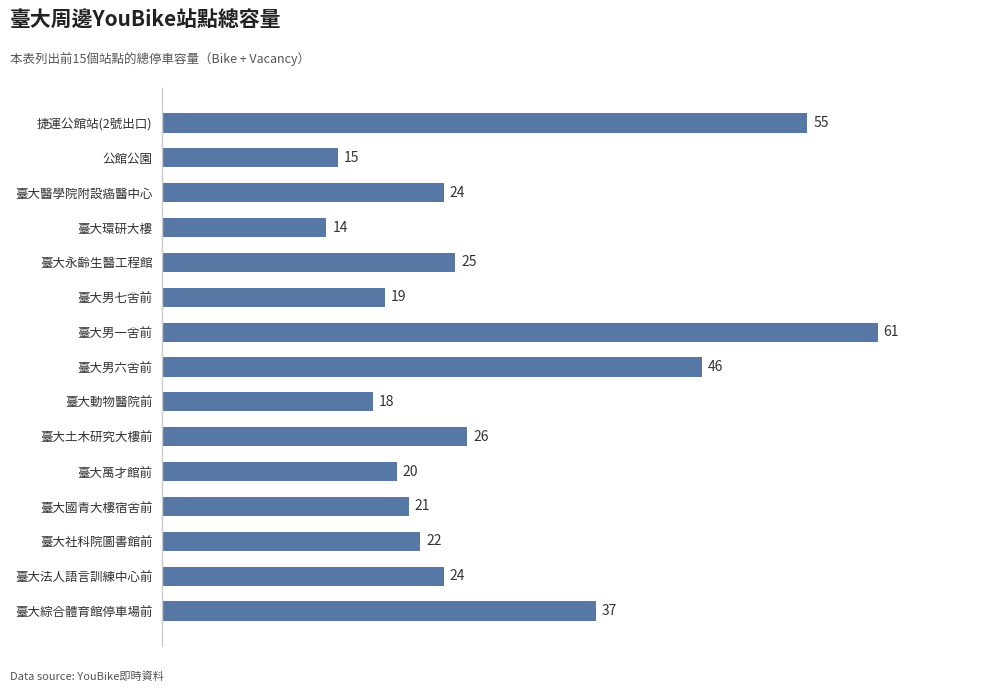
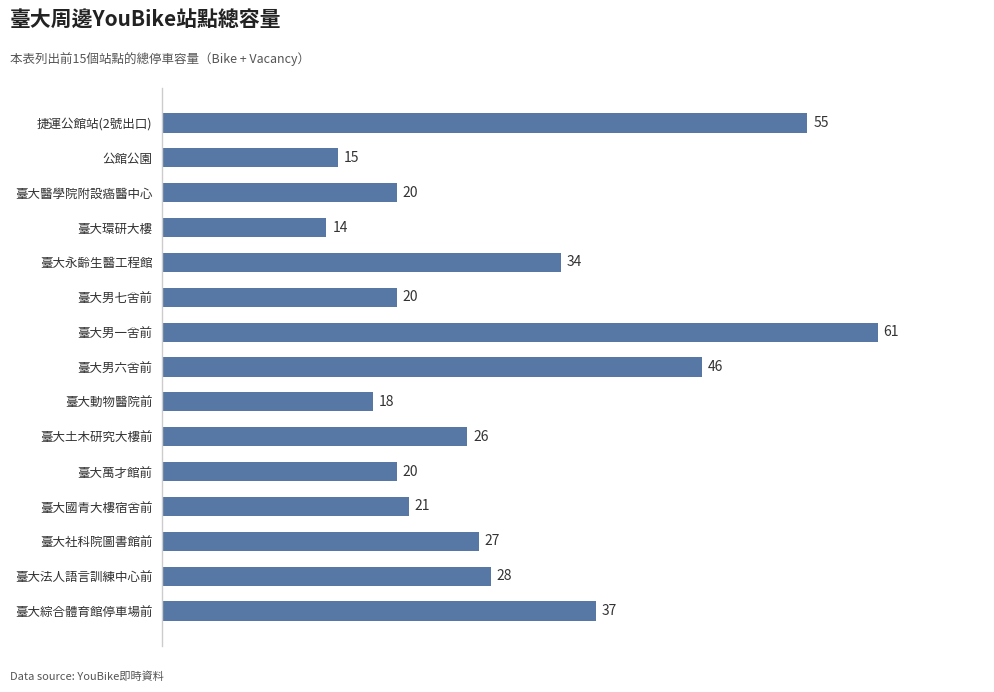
臺大醫學院附設癌醫中心: 24 -> 20
臺大永齡生醫工程館: 25 -> 34
臺大男七舍前: 19 -> 20
臺大社科院圖書館前: 22 -> 27
臺大法人語言訓練中心前: 24 -> 28
